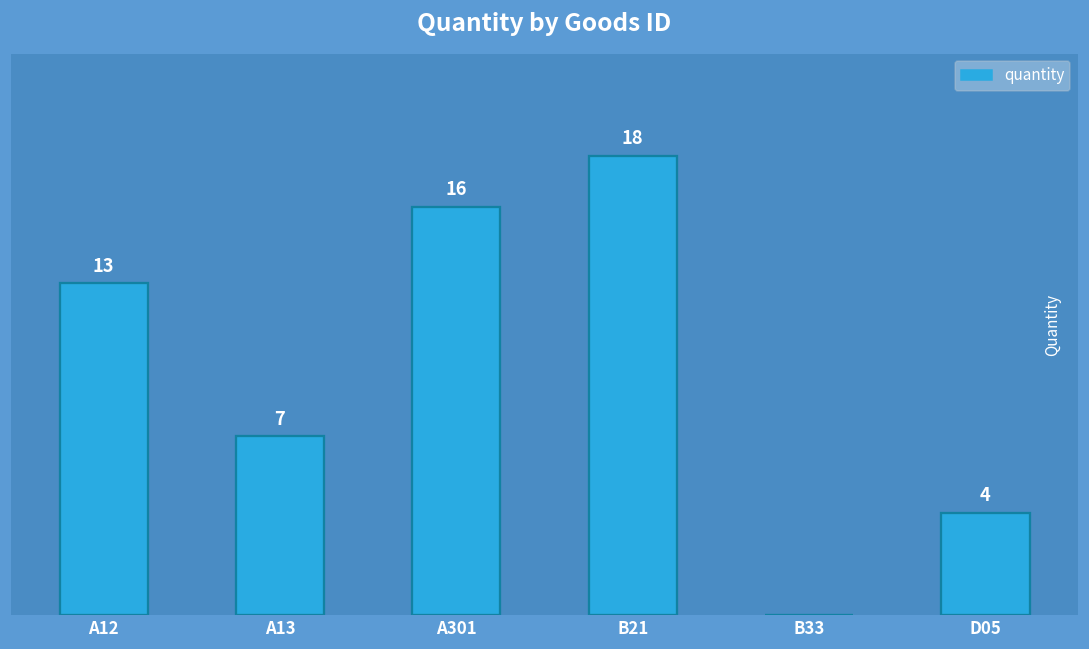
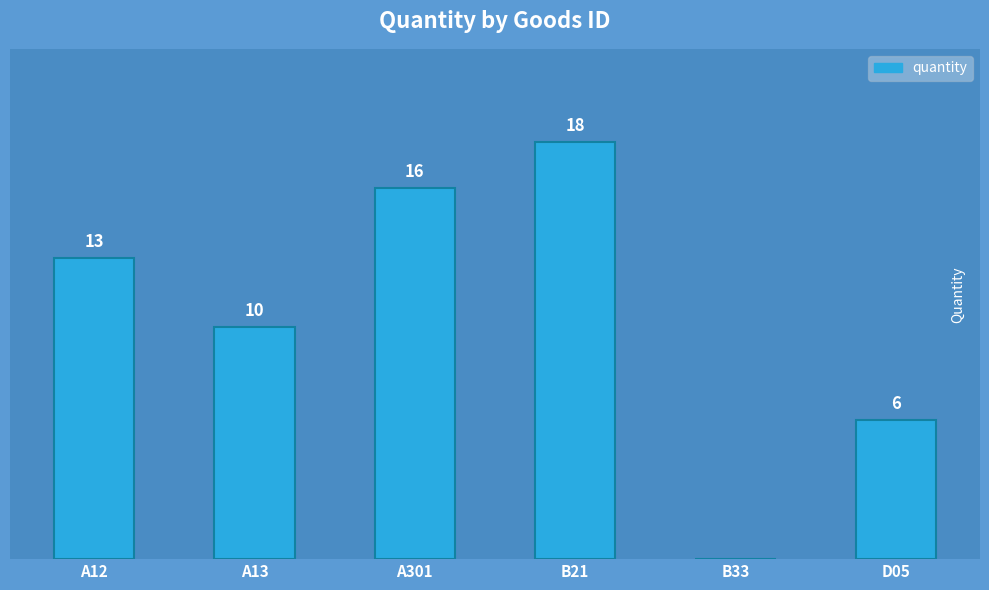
A13: 7 -> 10
D05: 4 -> 6
